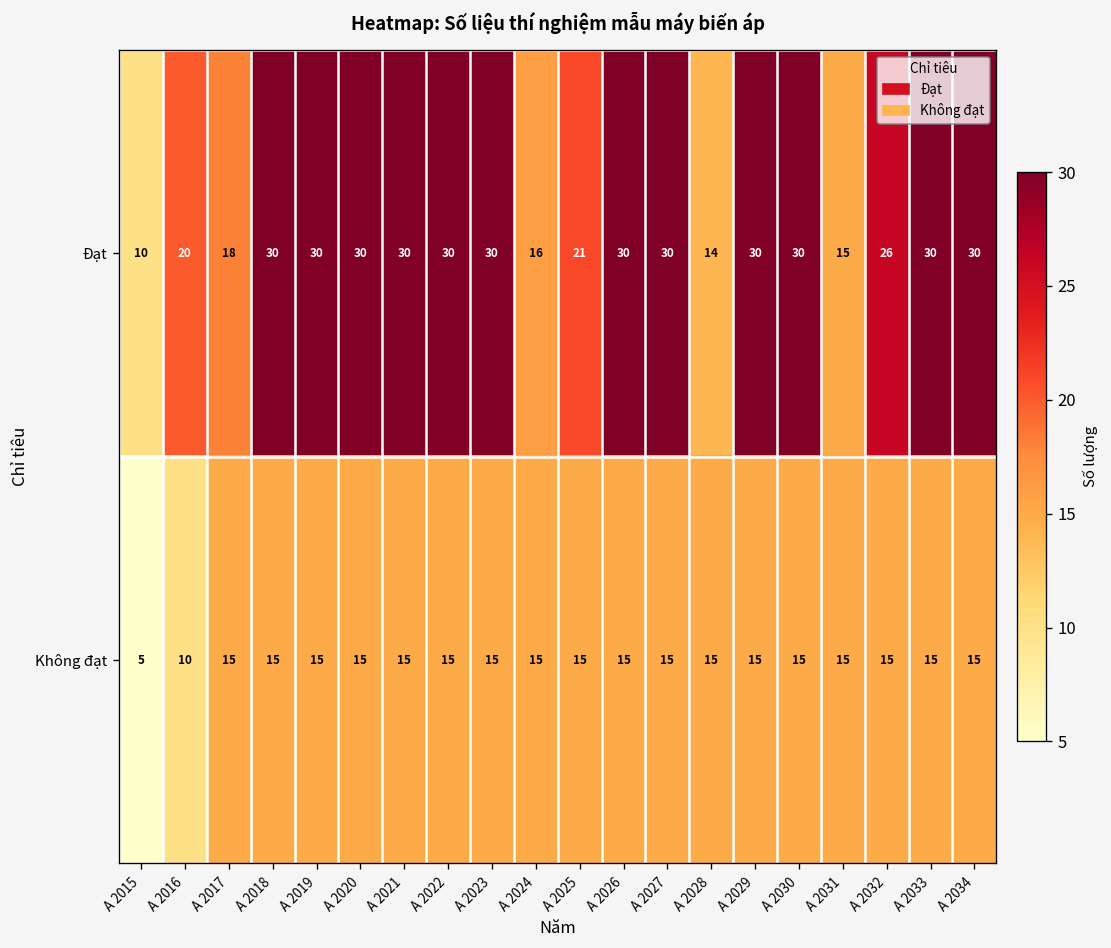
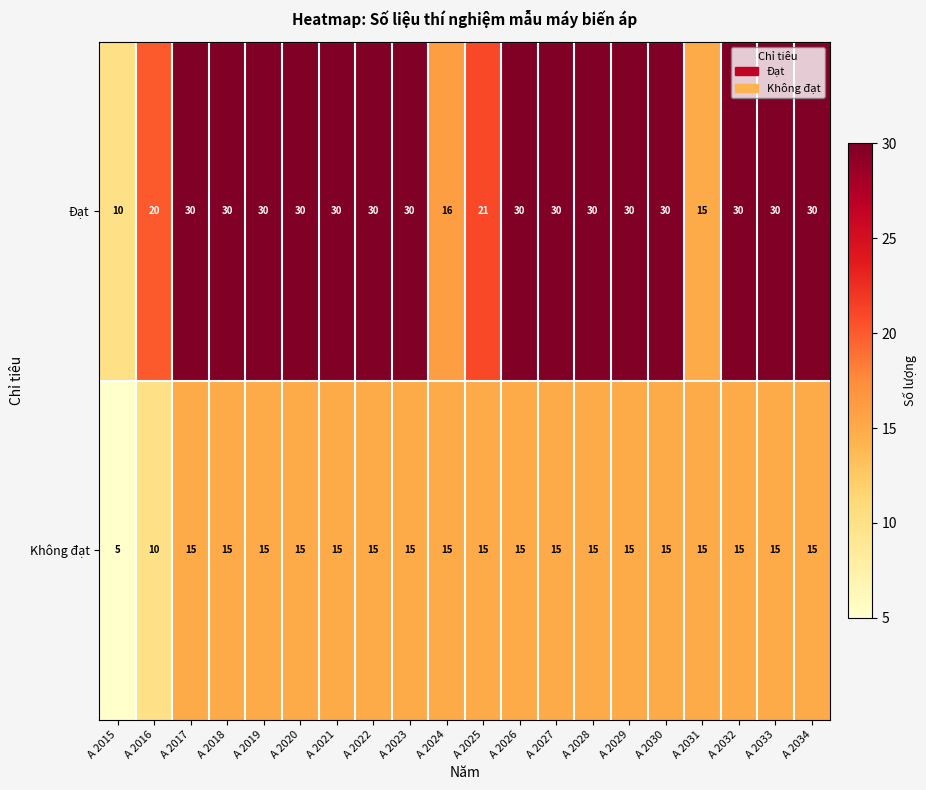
Đạt, A 2017: 18 -> 30
Đạt, A 2028: 14 -> 30
Đạt, A 2032: 26 -> 30
